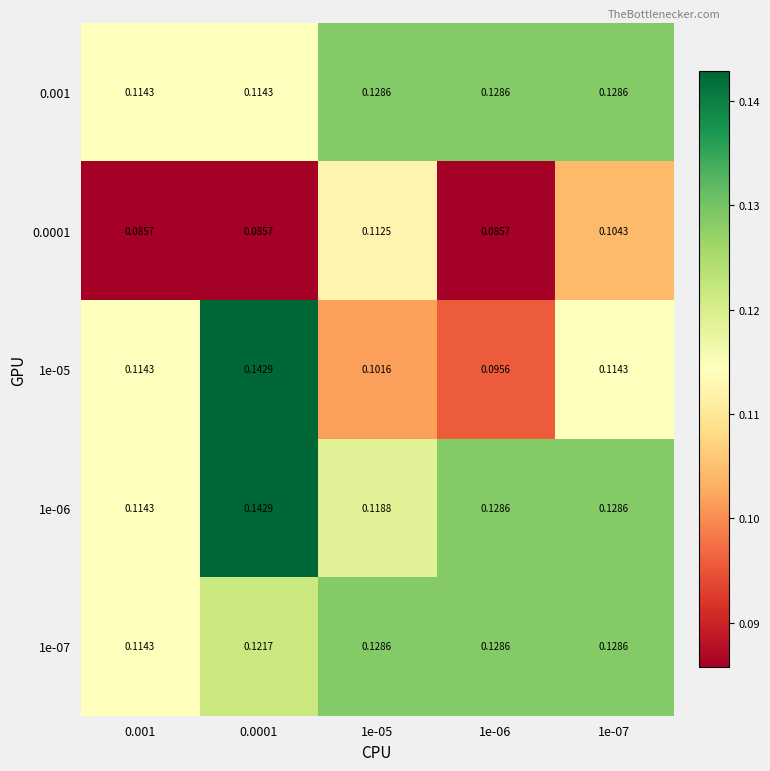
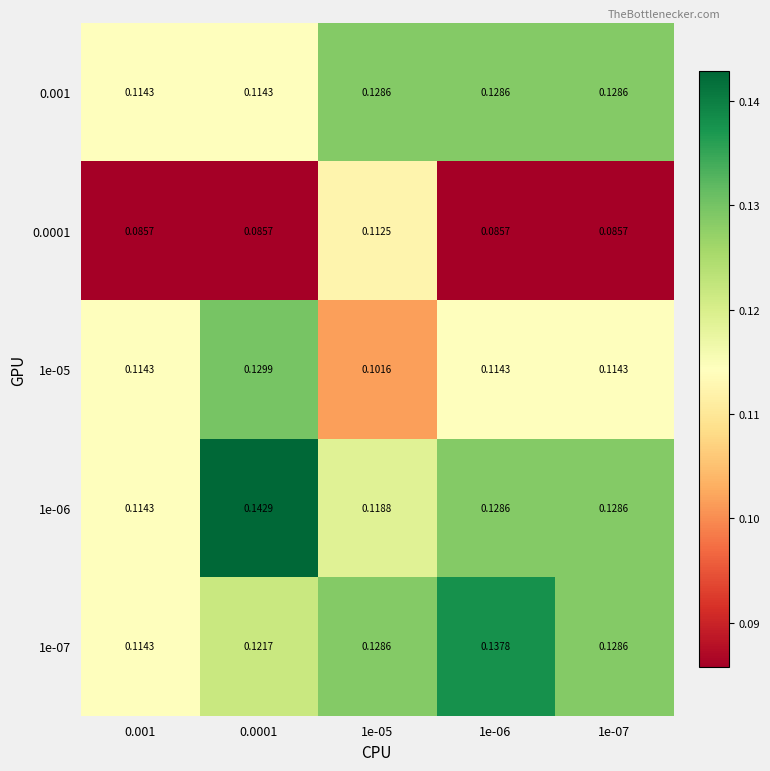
0.0001, 1e-07: 0.1043 -> 0.0857
1e-05, 0.0001: 0.1429 -> 0.1299
1e-05, 1e-06: 0.0956 -> 0.1143
1e-07, 1e-06: 0.1286 -> 0.1378
